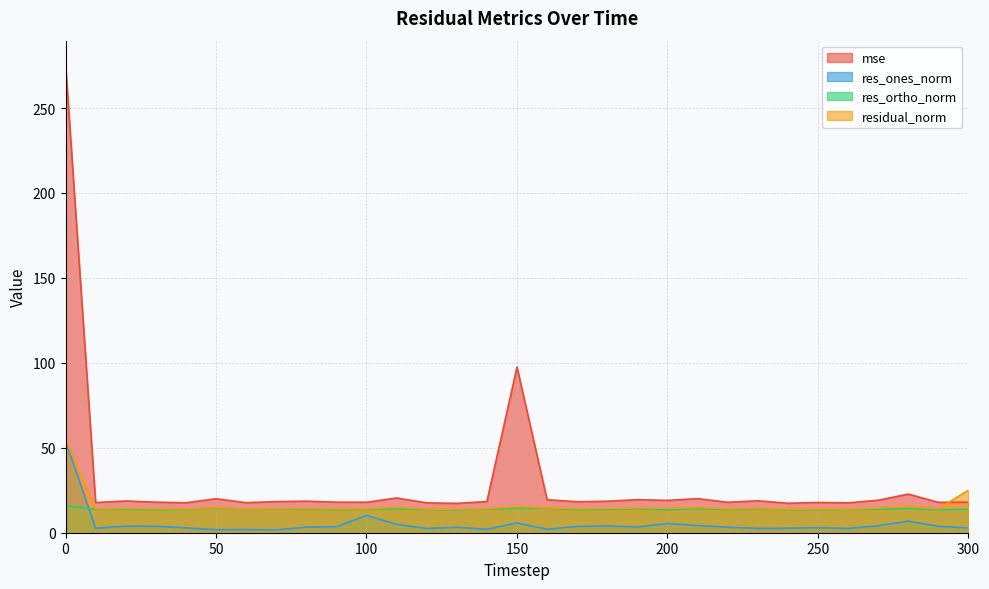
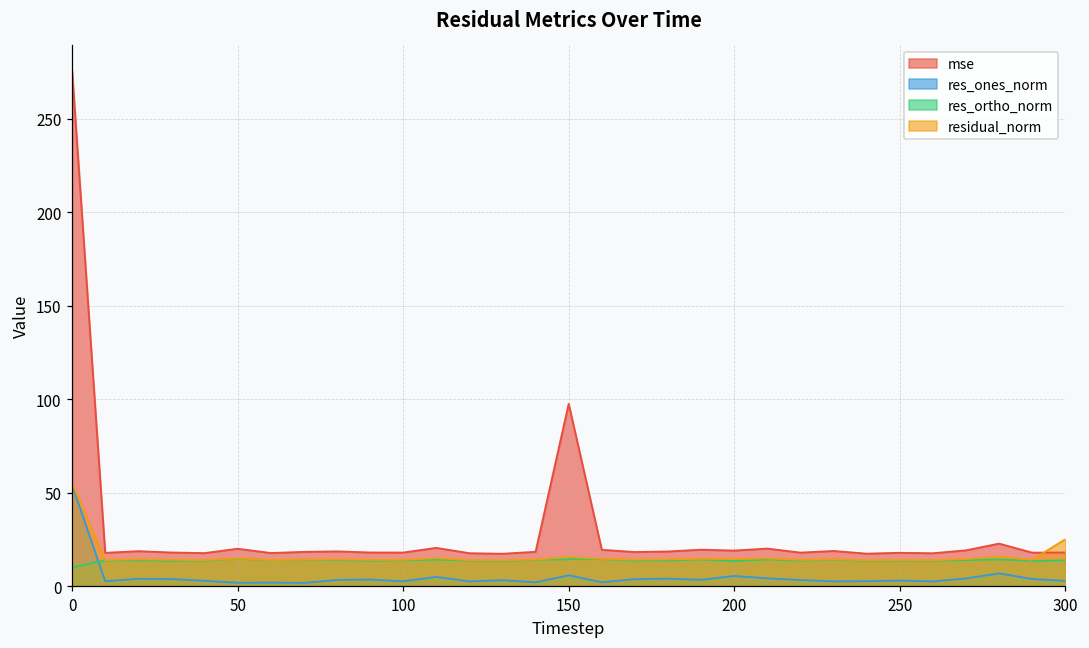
res_ortho_norm, 0: 16 -> 10
res_ones_norm, 100: 10 -> 3
